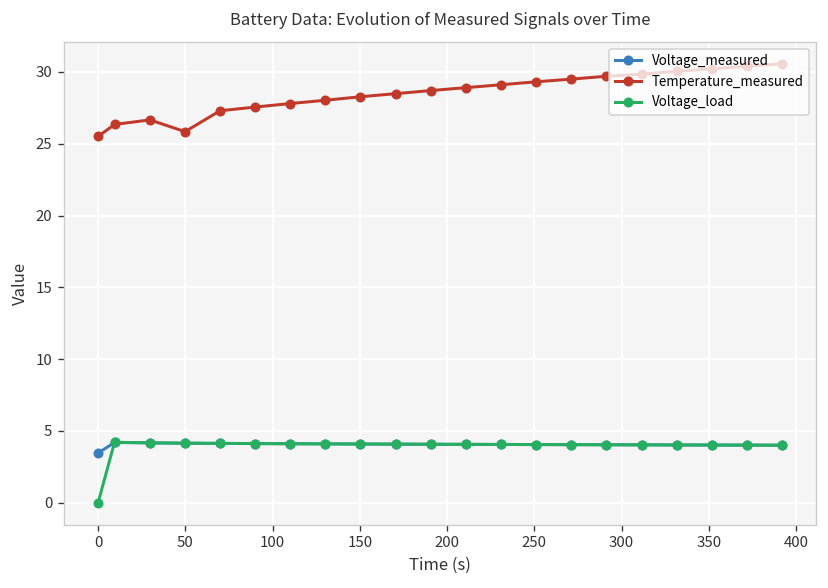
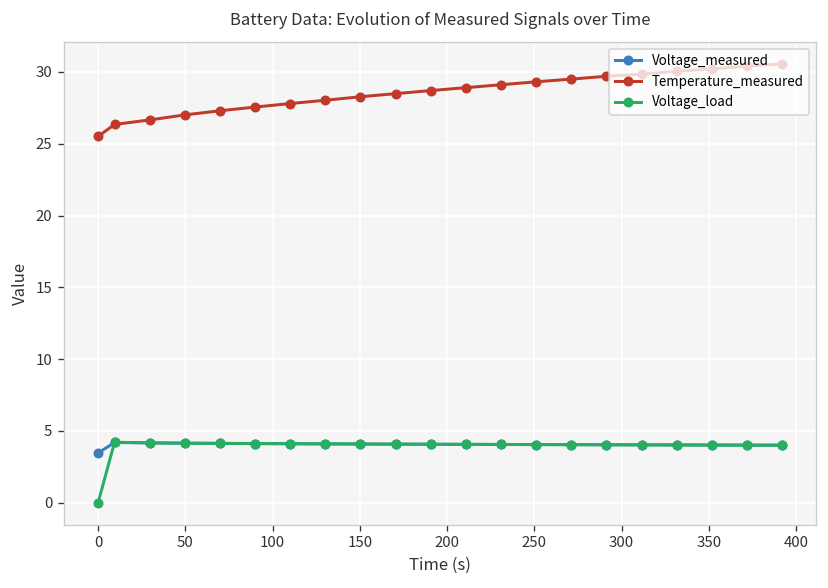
Temperature_measured, 50: 25.8 -> 27.0
